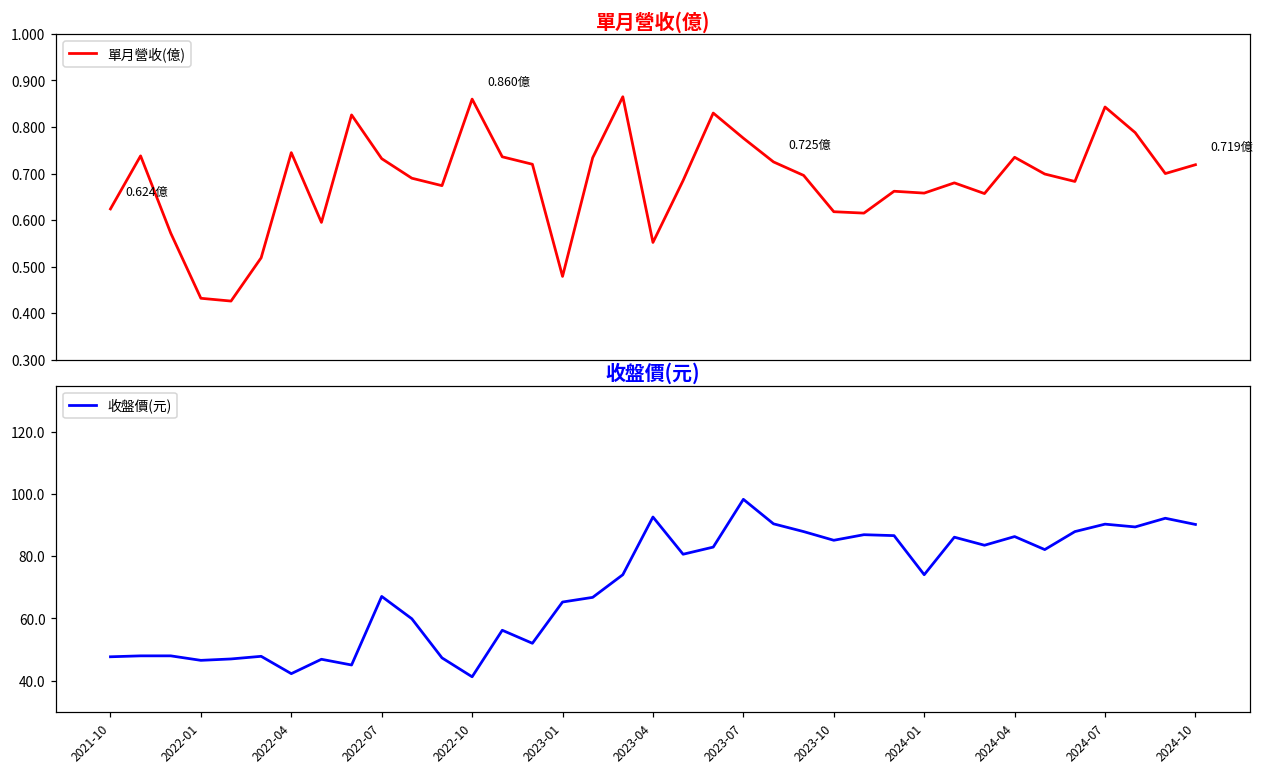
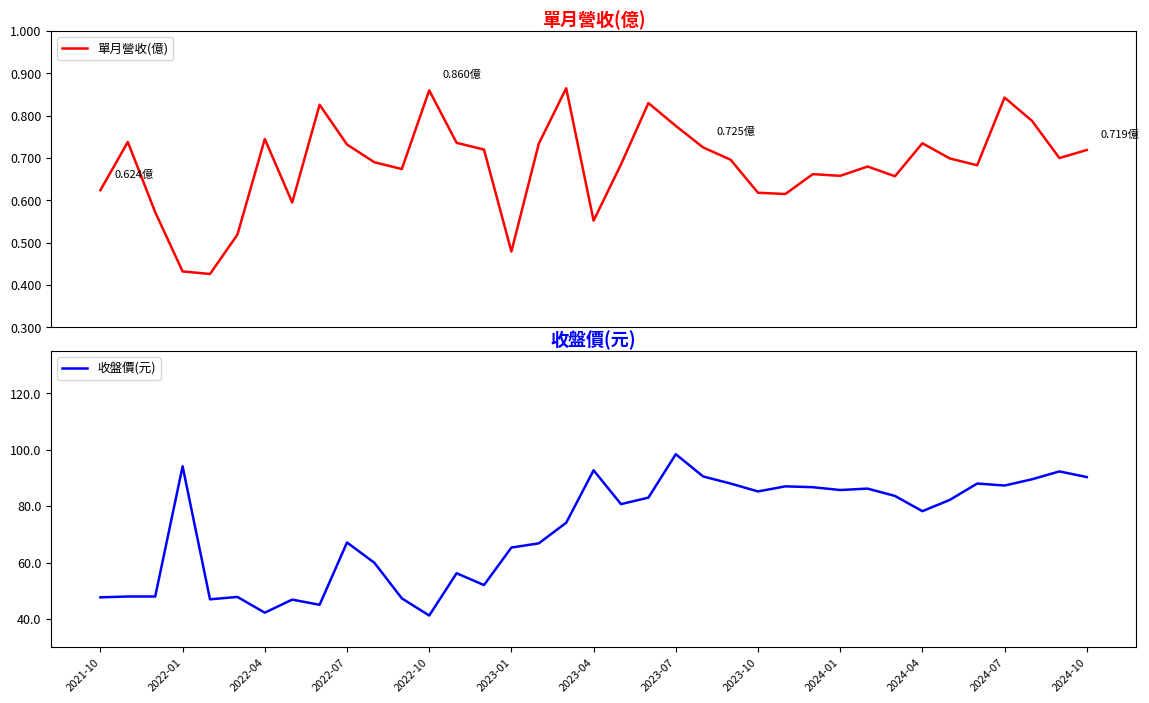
收盤價(元), 2022-01: 47 -> 94
收盤價(元), 2024-01: 74 -> 86
收盤價(元), 2024-04: 86 -> 78
收盤價(元), 2024-07: 90 -> 87
